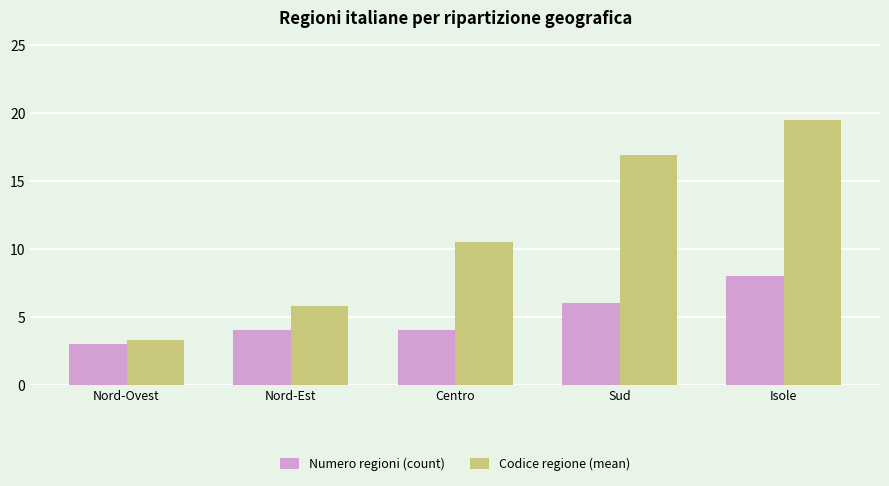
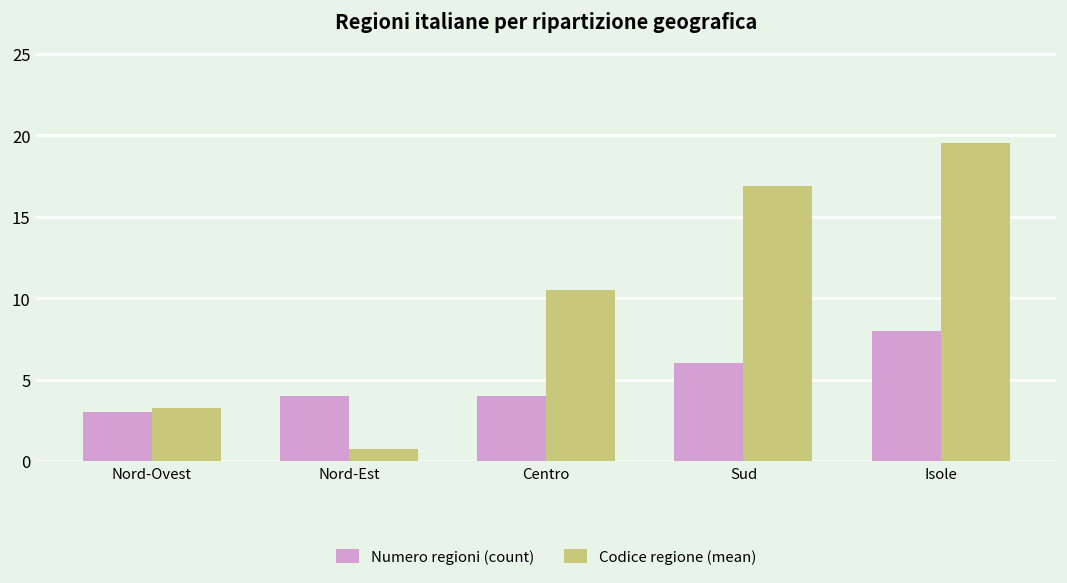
Codice regione (mean), Nord-Est: 5.8 -> 0.7
